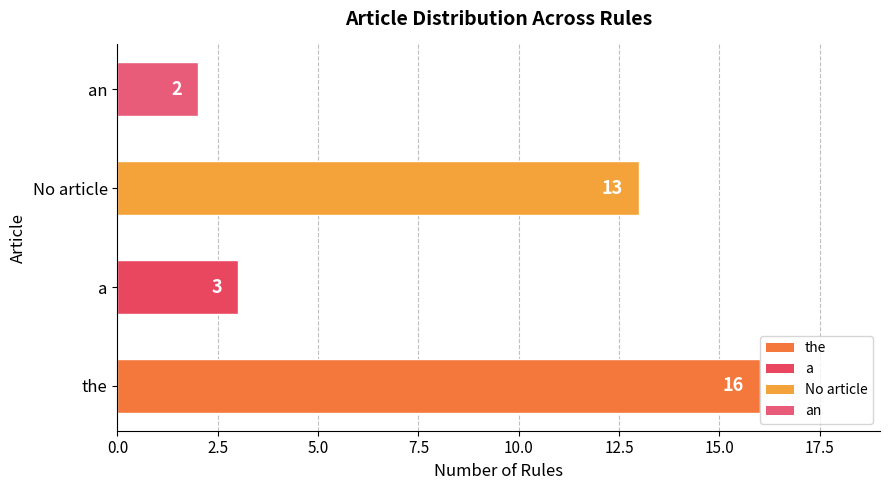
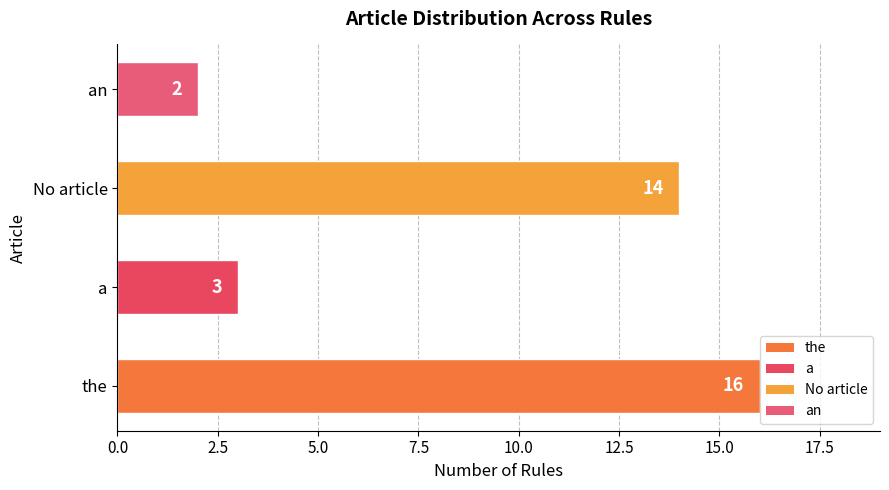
No article: 13 -> 14
